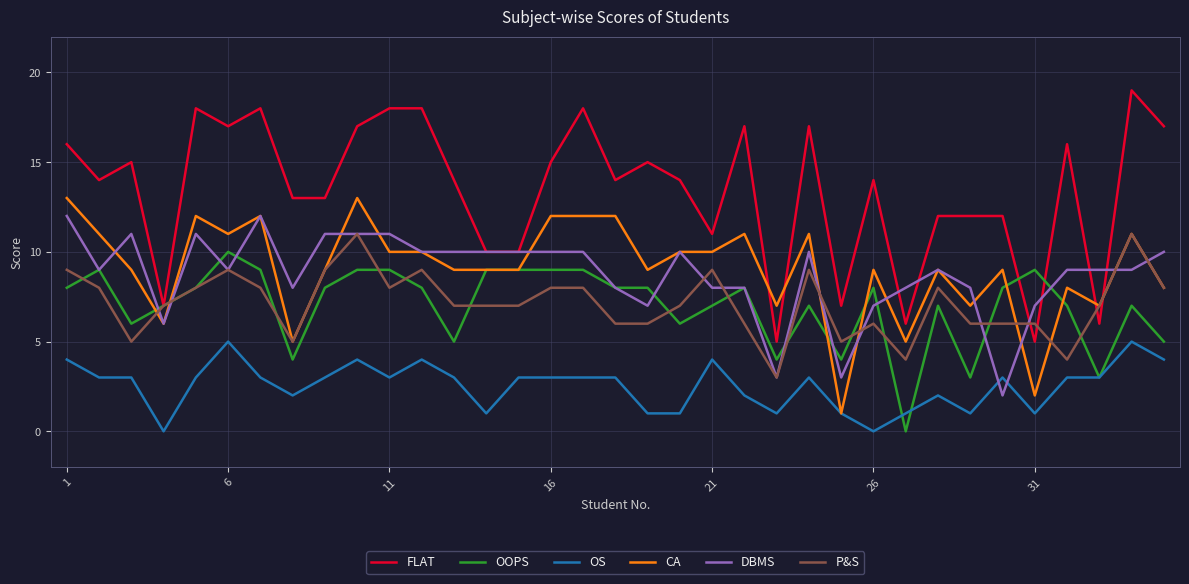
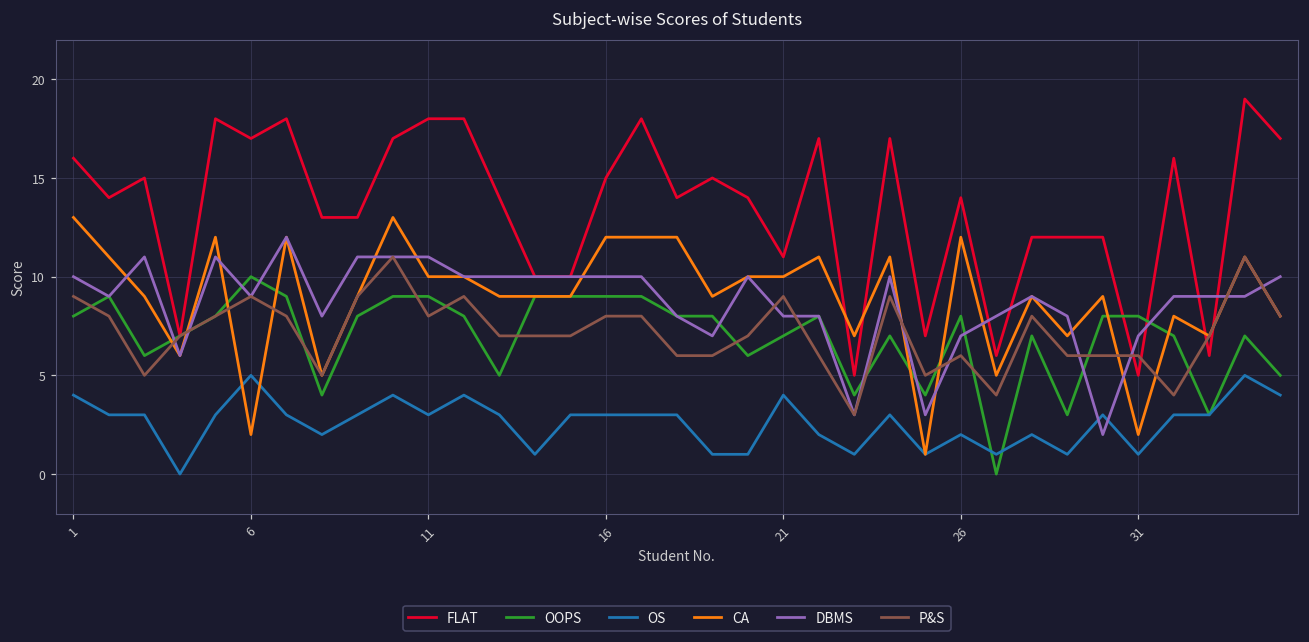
DBMS, 1: 12 -> 10
CA, 6: 11 -> 2
OS, 26: 0 -> 2
CA, 26: 9 -> 12
OOPS, 31: 9 -> 8
